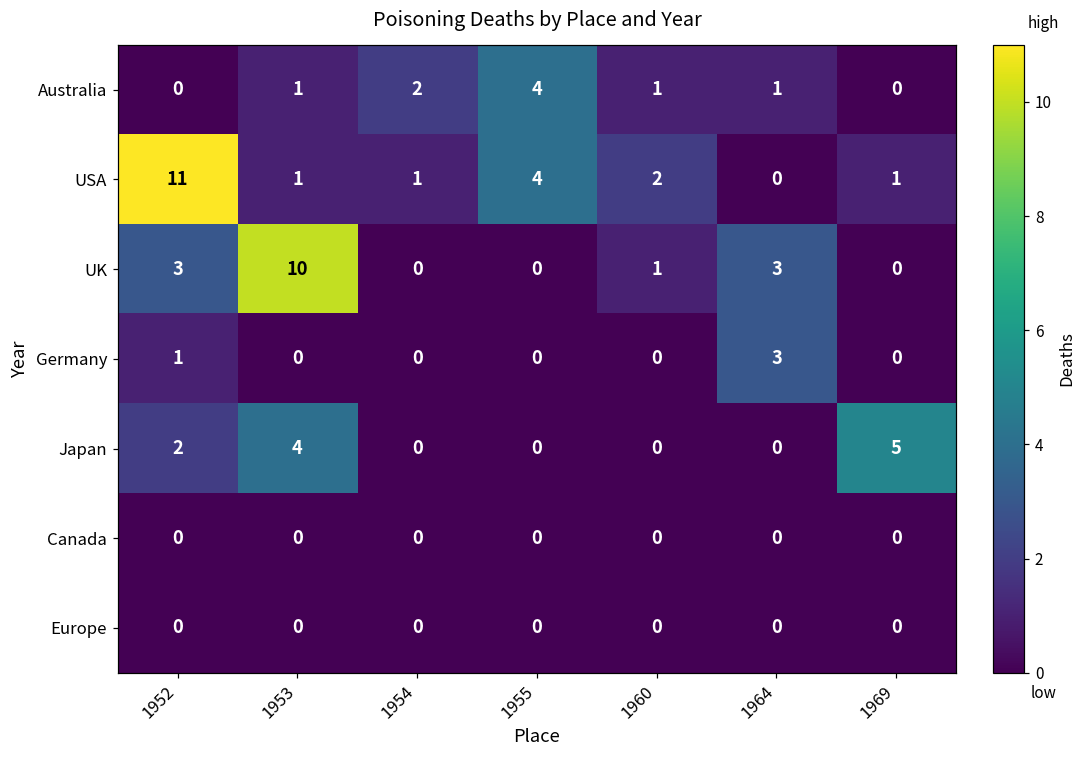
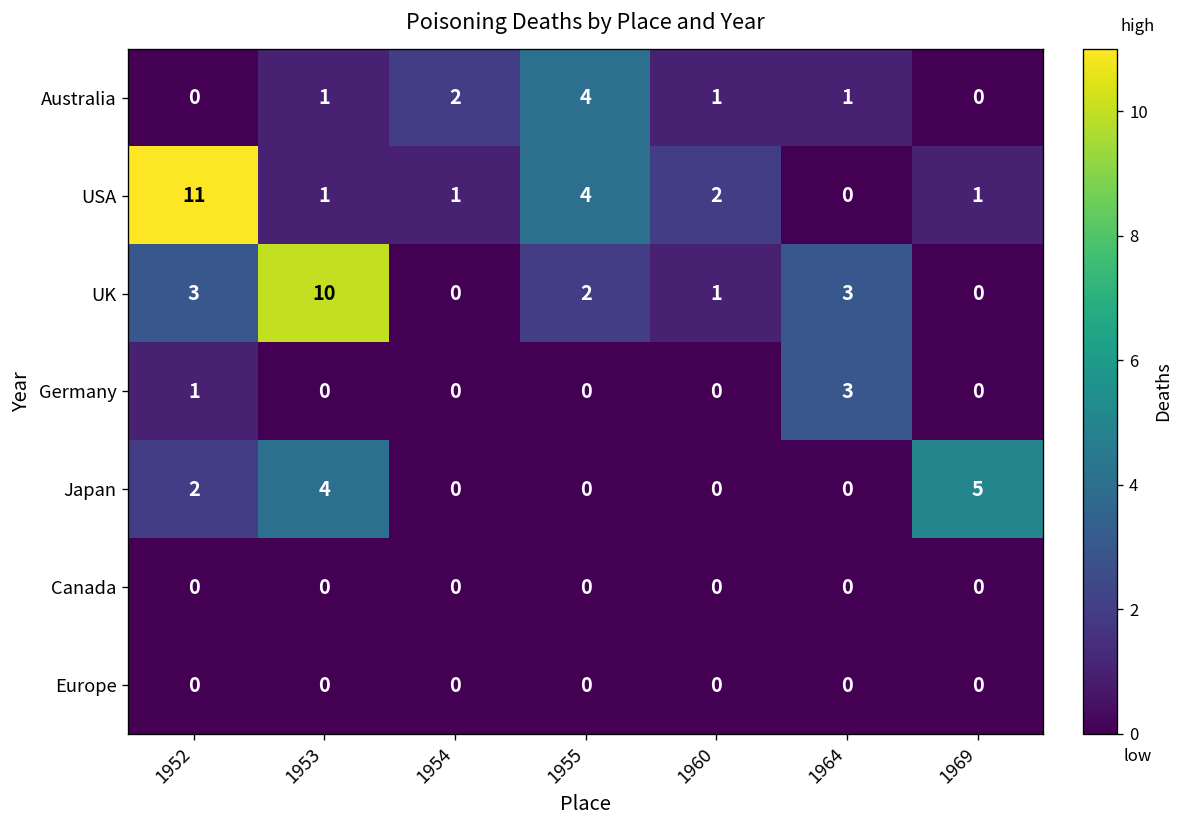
UK, 1955: 0 -> 2
